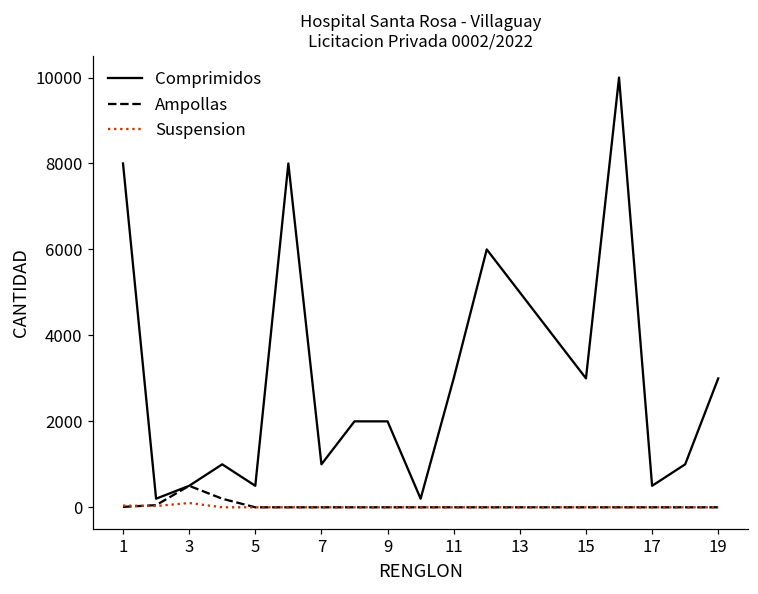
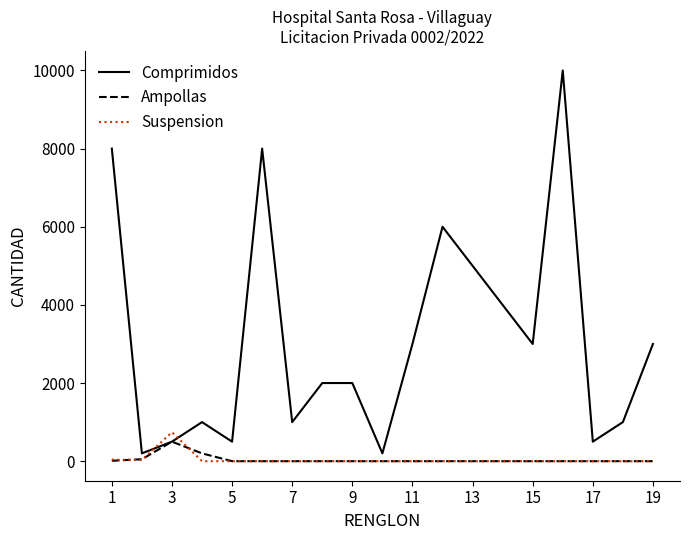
Suspension, 3: 100 -> 700
